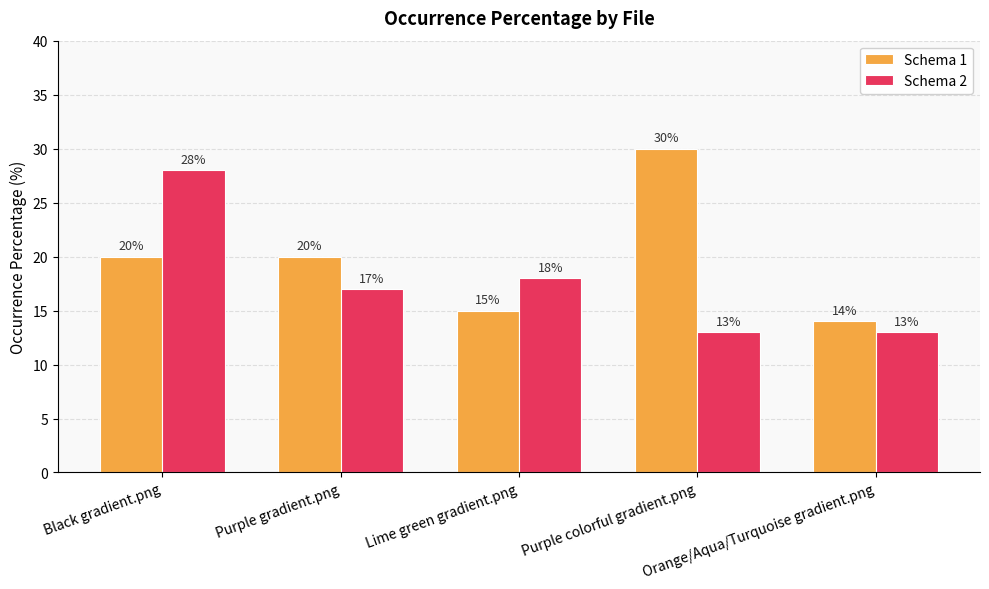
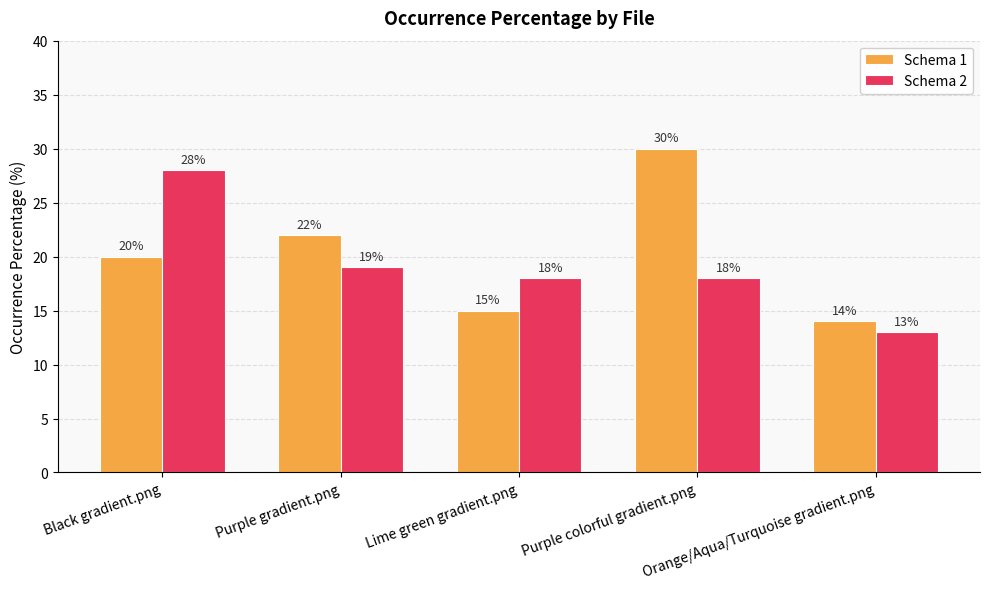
Schema 1, Purple gradient.png: 20% -> 22%
Schema 2, Purple gradient.png: 17% -> 19%
Schema 2, Purple colorful gradient.png: 13% -> 18%
